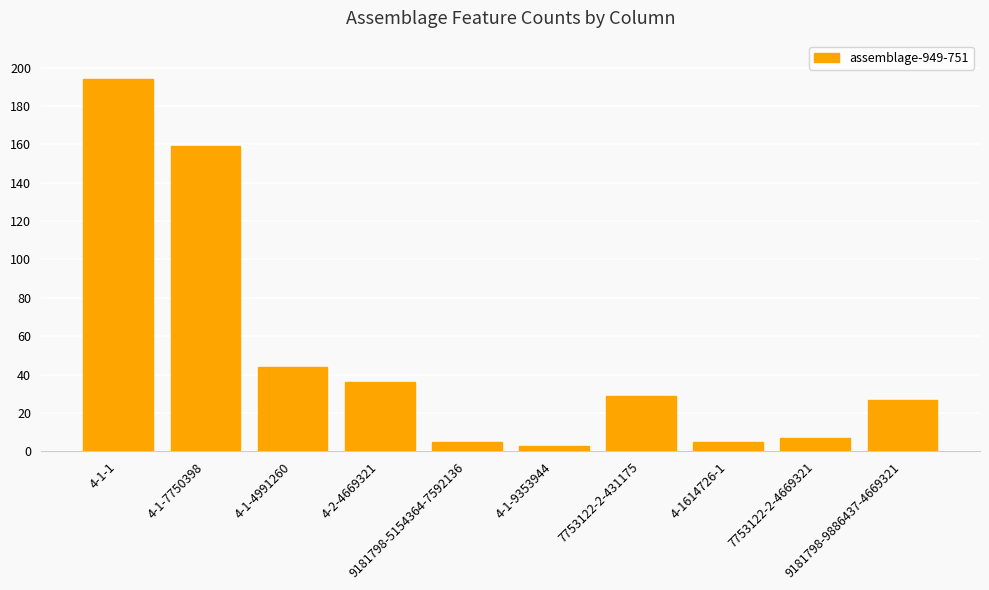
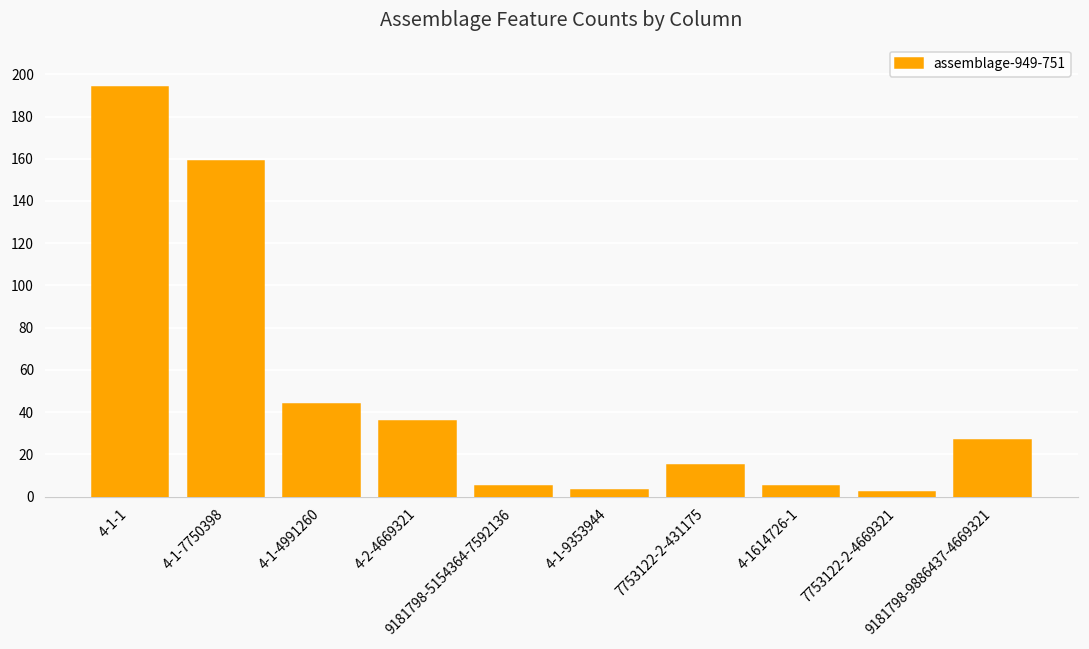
7753122-2-431175: 29 -> 15
7753122-2-4669321: 7 -> 2
